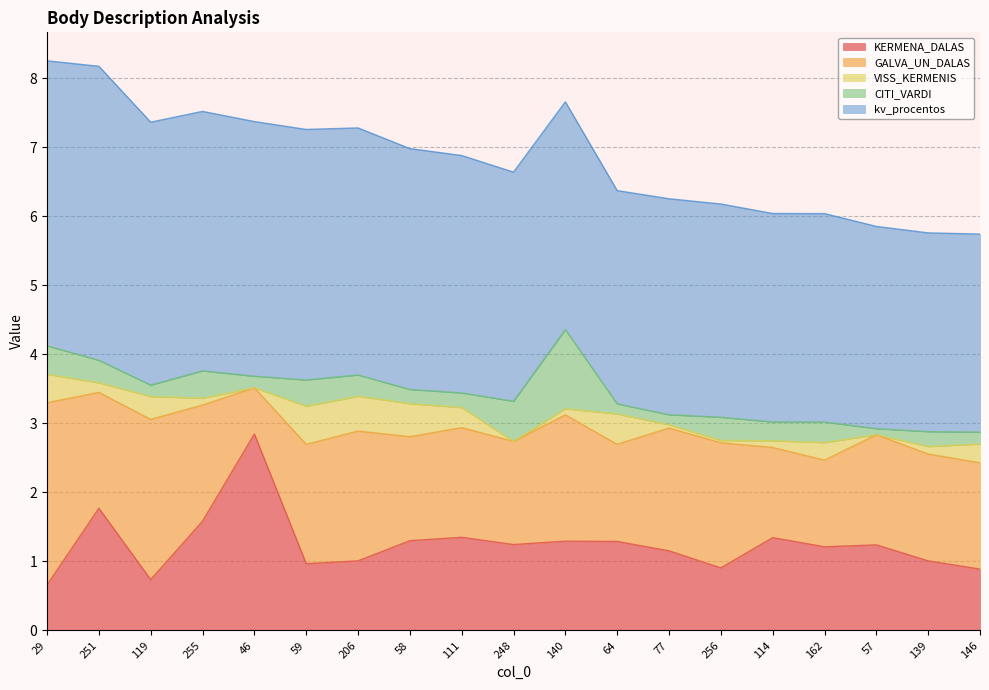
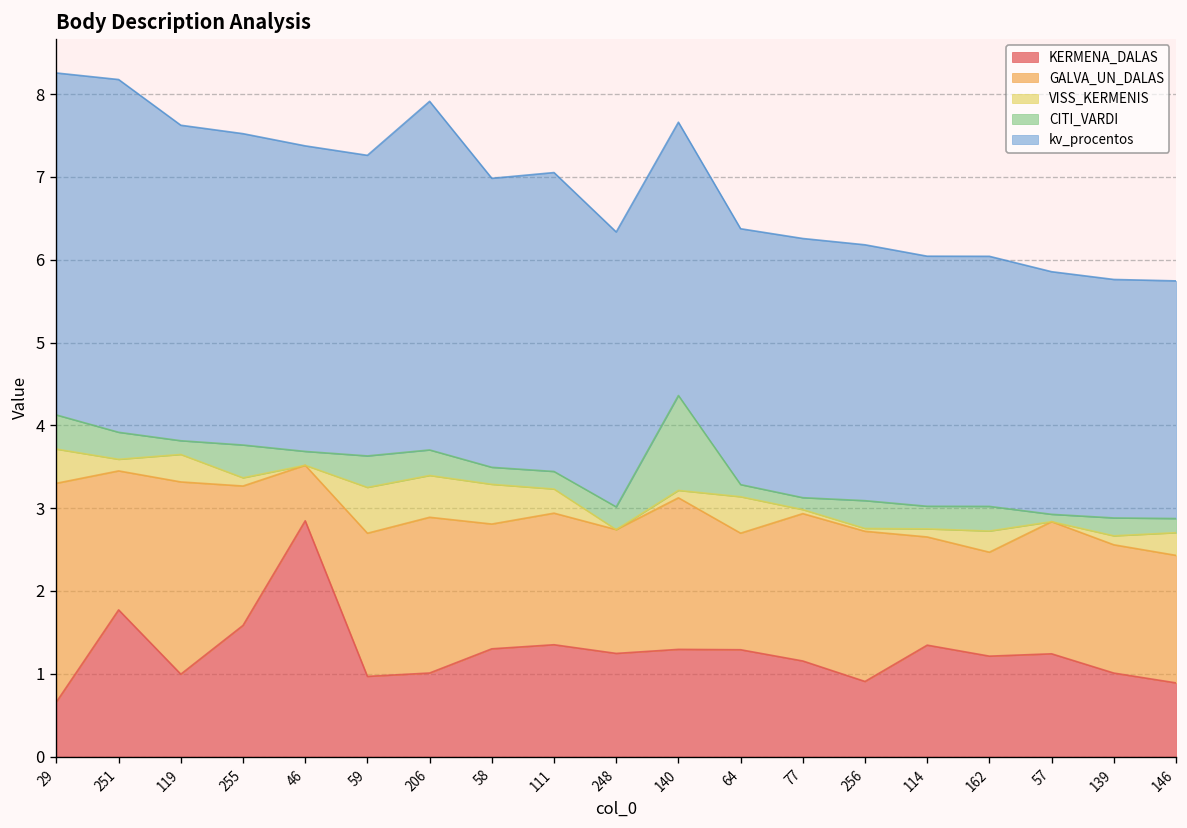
KERMENA_DALAS, 119: 0.7 -> 1.0
kv_procentos, 206: 3.6 -> 4.2
kv_procentos, 111: 3.4 -> 3.6
CITI_VARDI, 248: 0.6 -> 0.3
